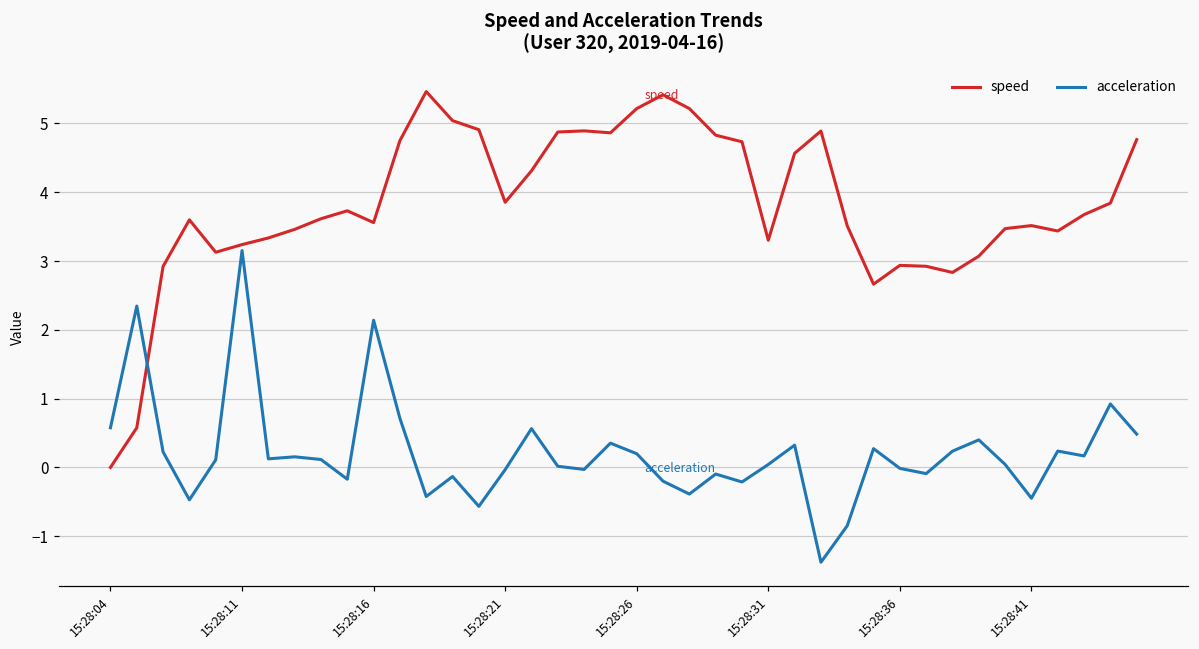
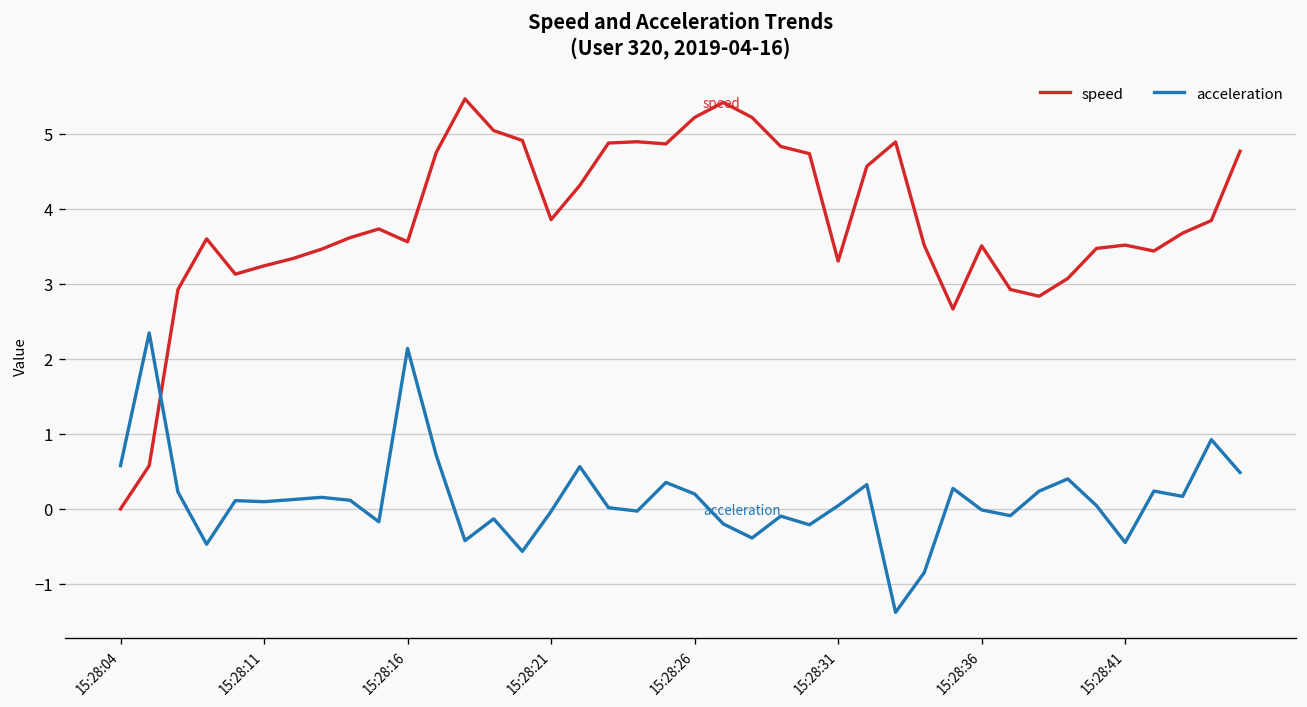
acceleration, 15:28:11: 3.2 -> 0.1
speed, 15:28:36: 2.9 -> 3.5
